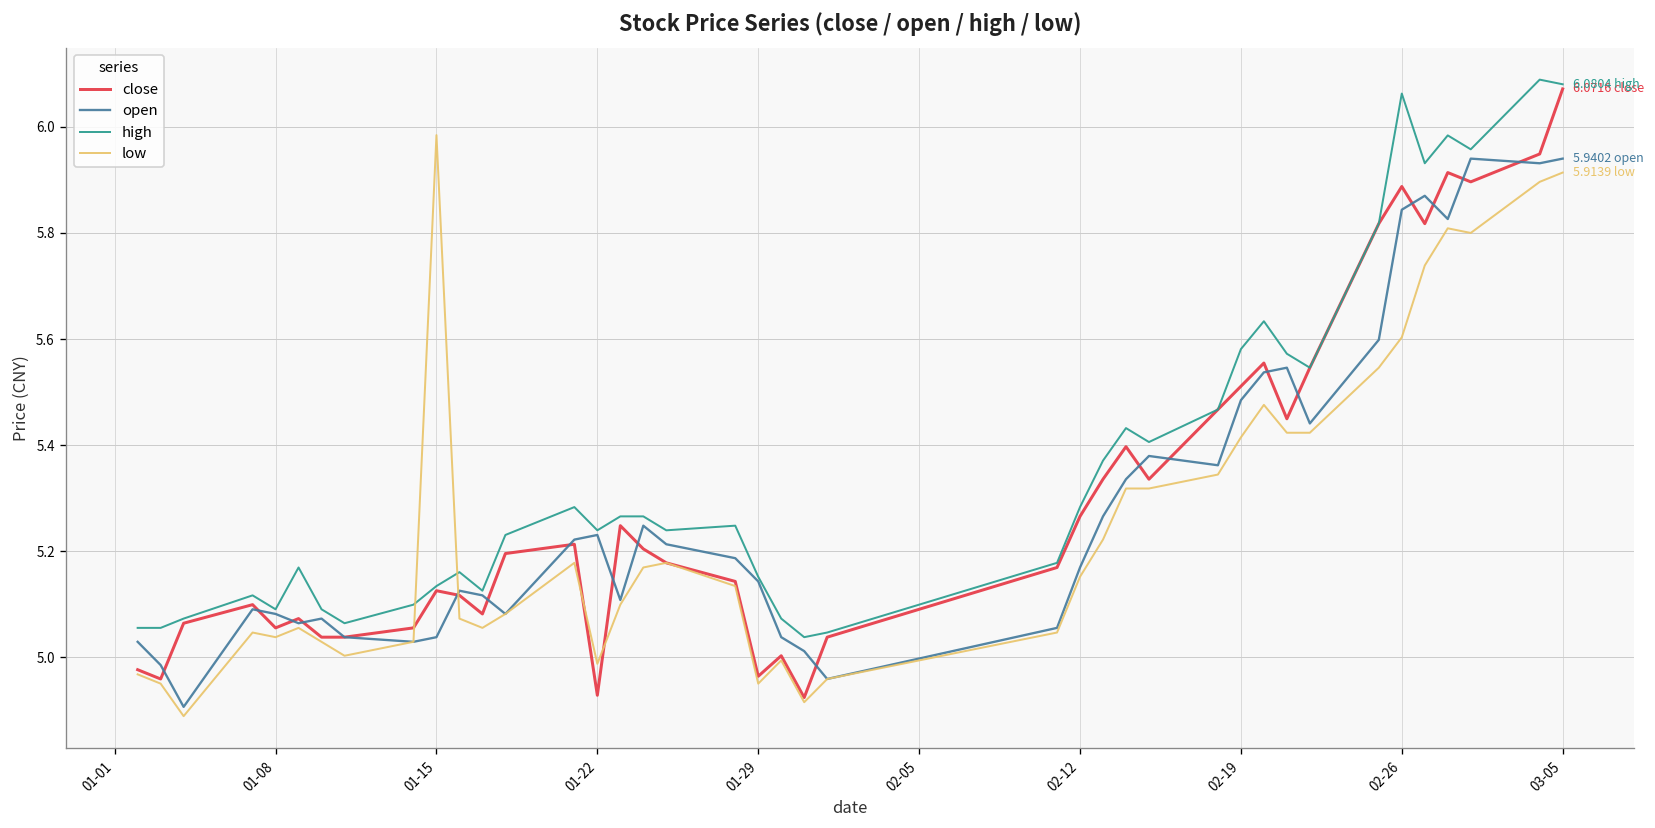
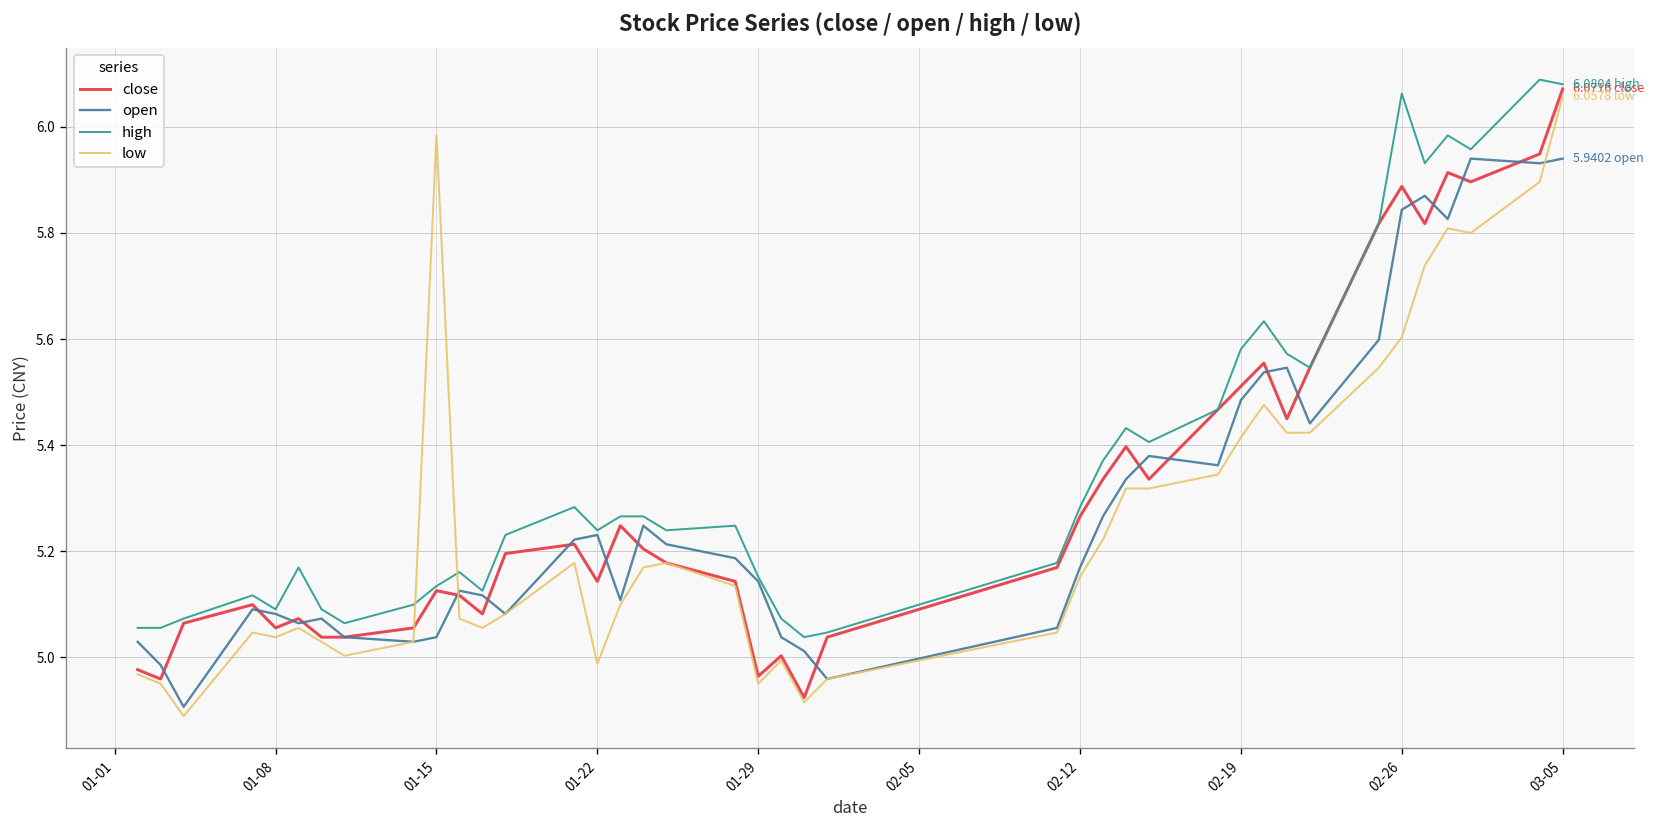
close, 01-22: 4.93 -> 5.14
low, 03-05: 5.9139 -> 6.0578
